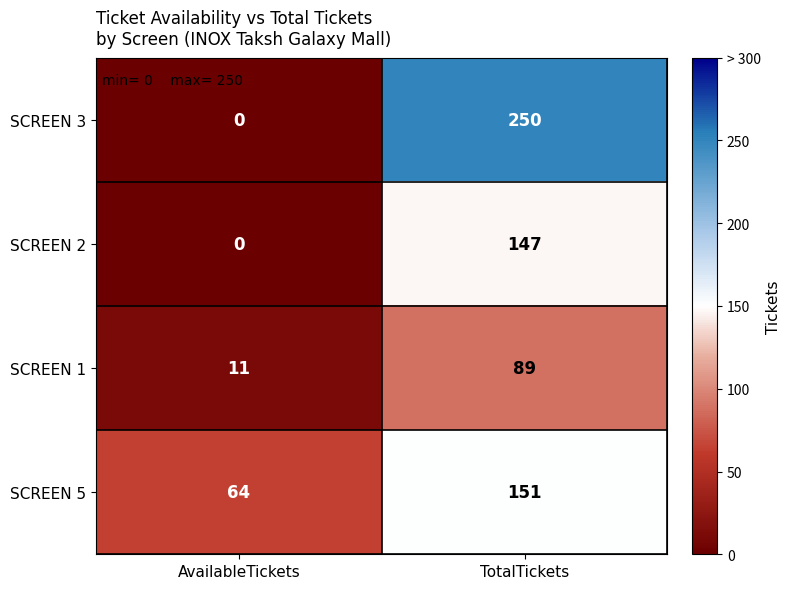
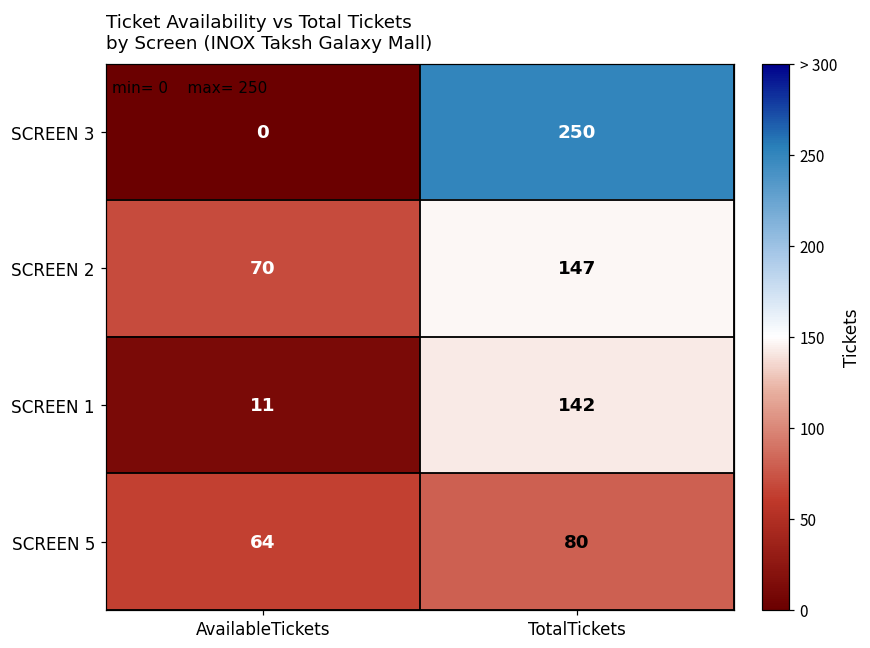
SCREEN 2, AvailableTickets: 0 -> 70
SCREEN 1, TotalTickets: 89 -> 142
SCREEN 5, TotalTickets: 151 -> 80
